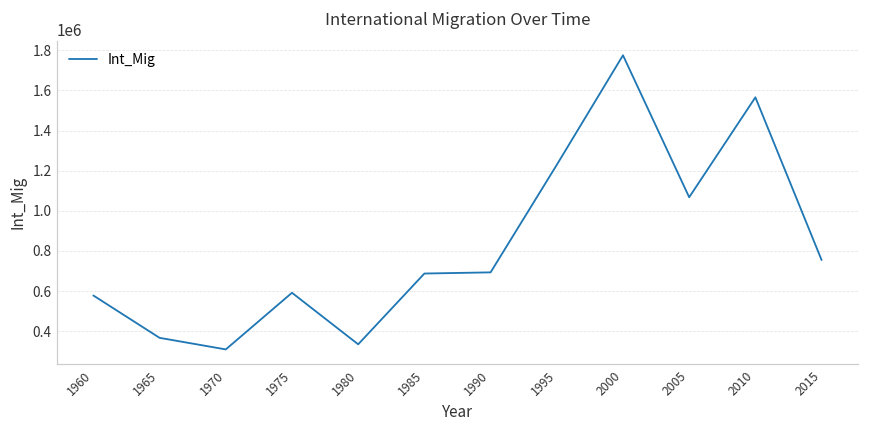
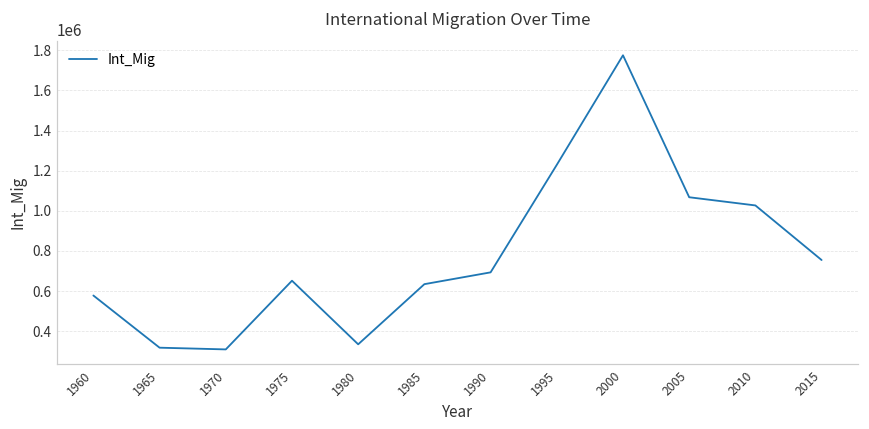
1965: 370000 -> 320000
1975: 590000 -> 650000
1985: 690000 -> 630000
2010: 1570000 -> 1030000
